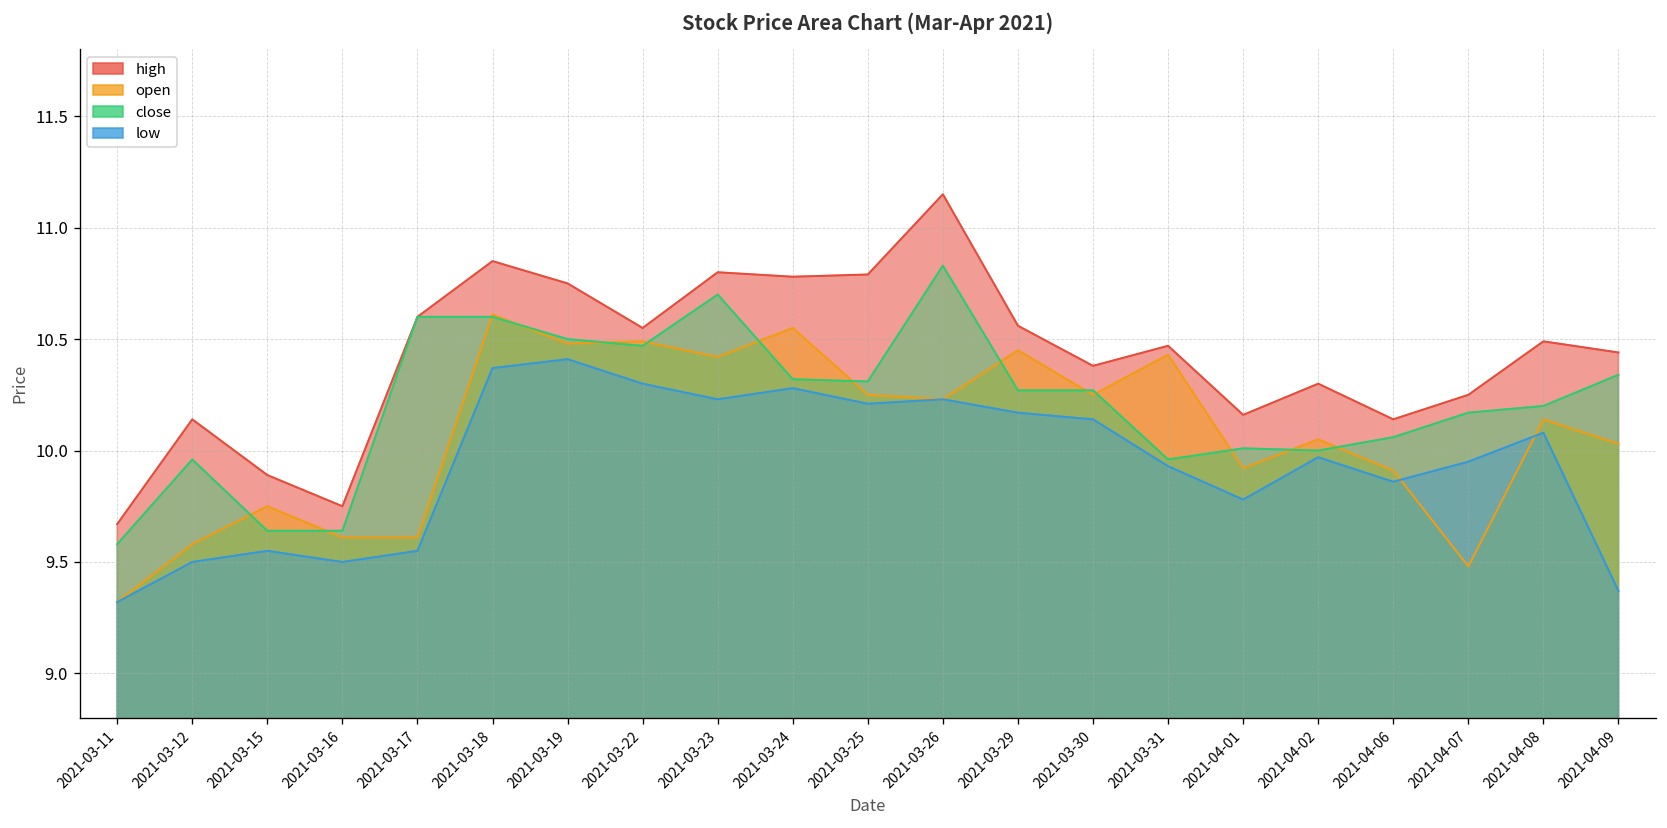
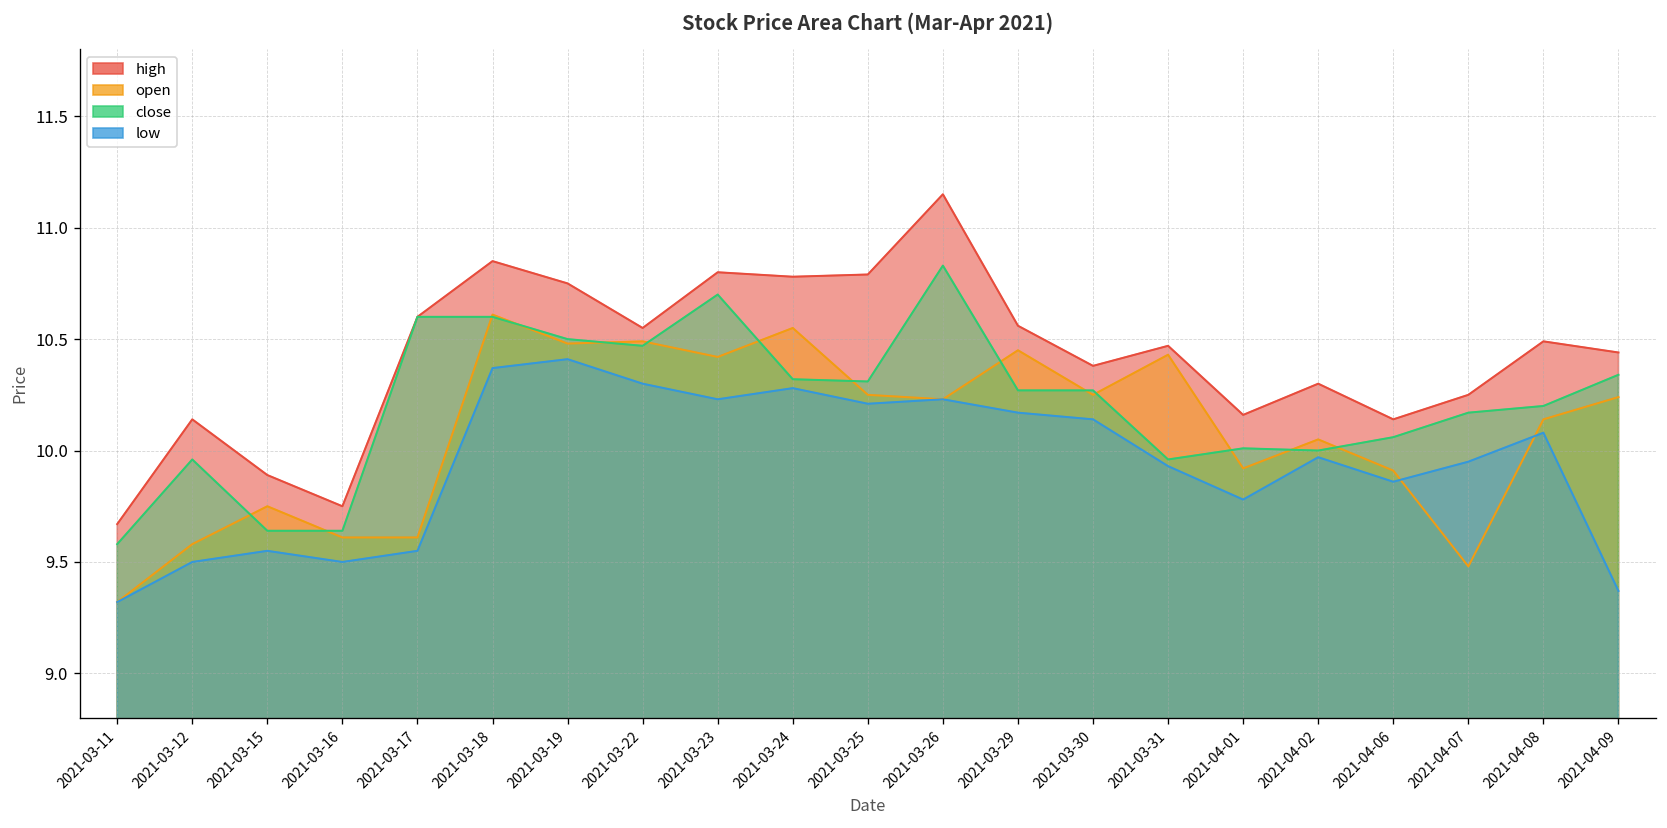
open, 2021-04-09: 10.03 -> 10.24
